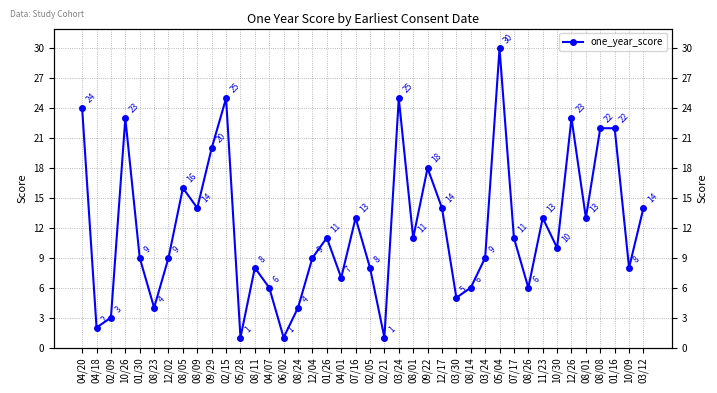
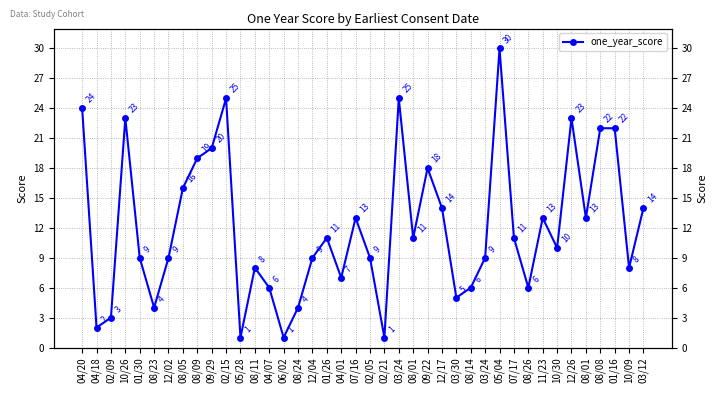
08/09: 14 -> 19
02/05: 8 -> 9
